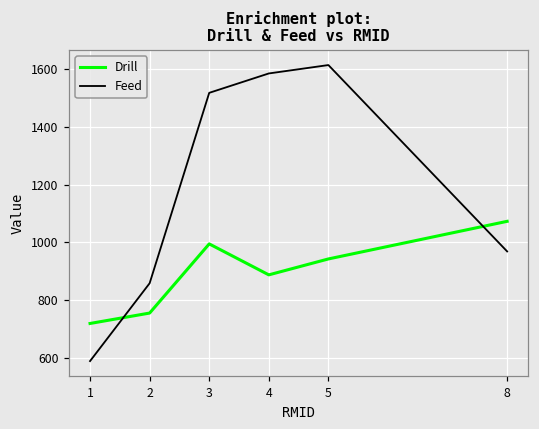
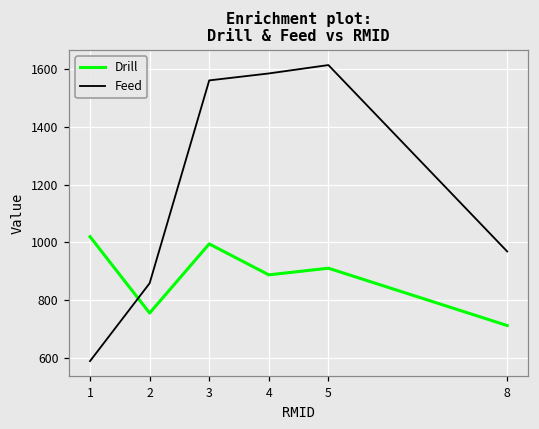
Drill, 1: 720 -> 1020
Feed, 3: 1520 -> 1560
Drill, 5: 940 -> 910
Drill, 8: 1070 -> 710
